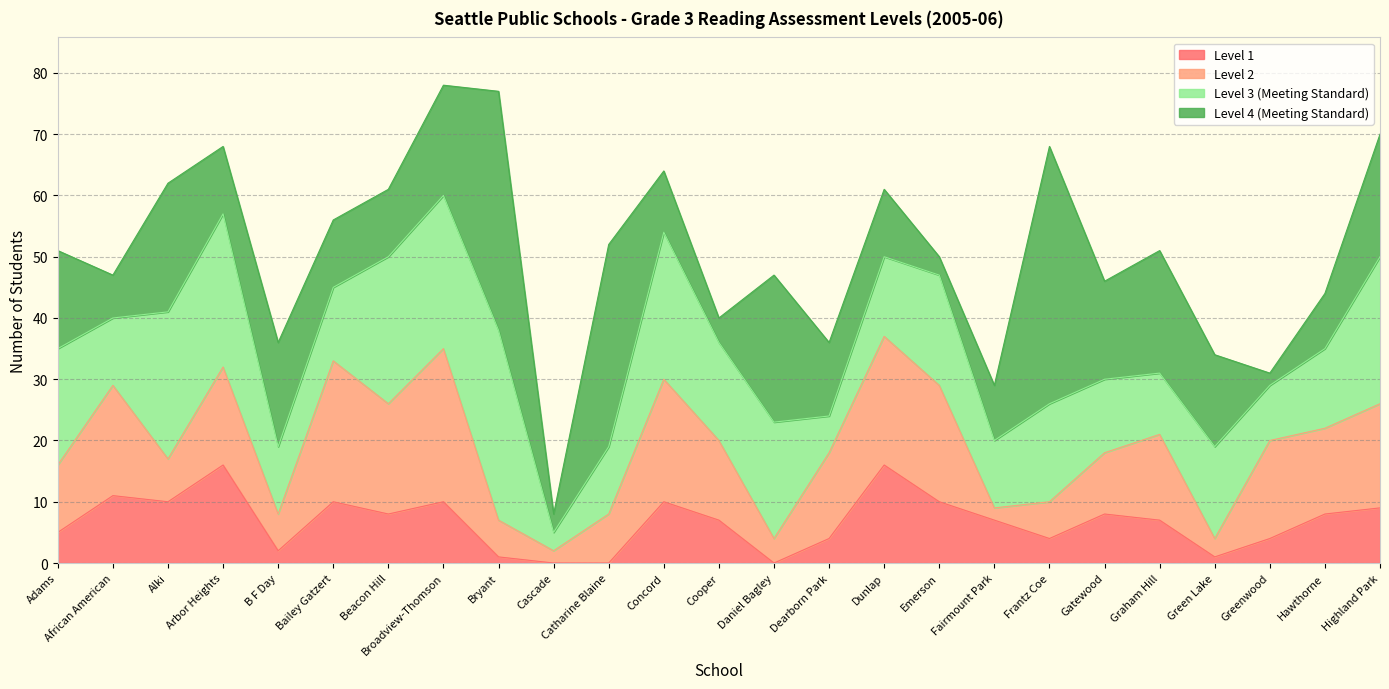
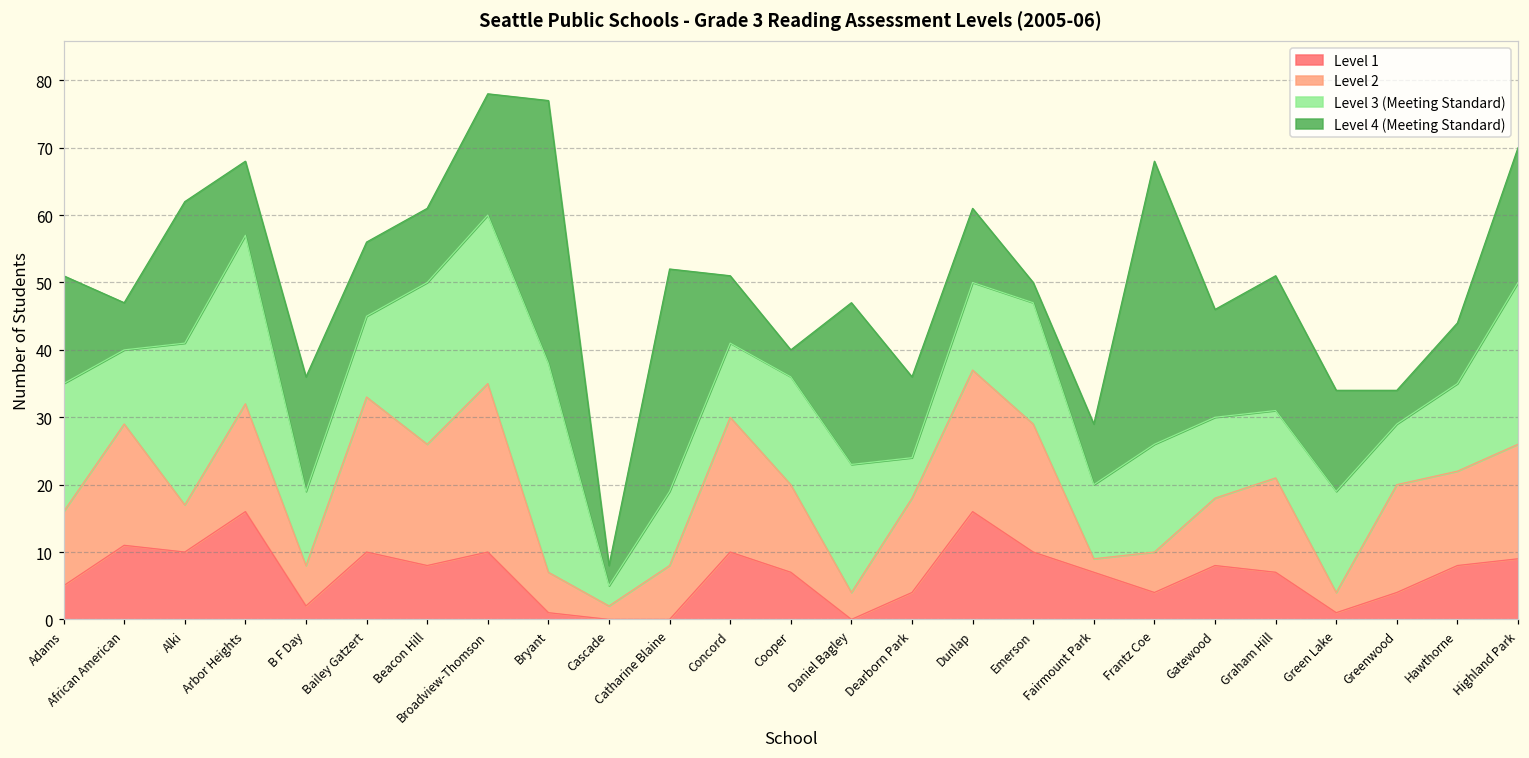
Level 3 (Meeting Standard), Concord: 24 -> 11
Level 4 (Meeting Standard), Greenwood: 2 -> 5
